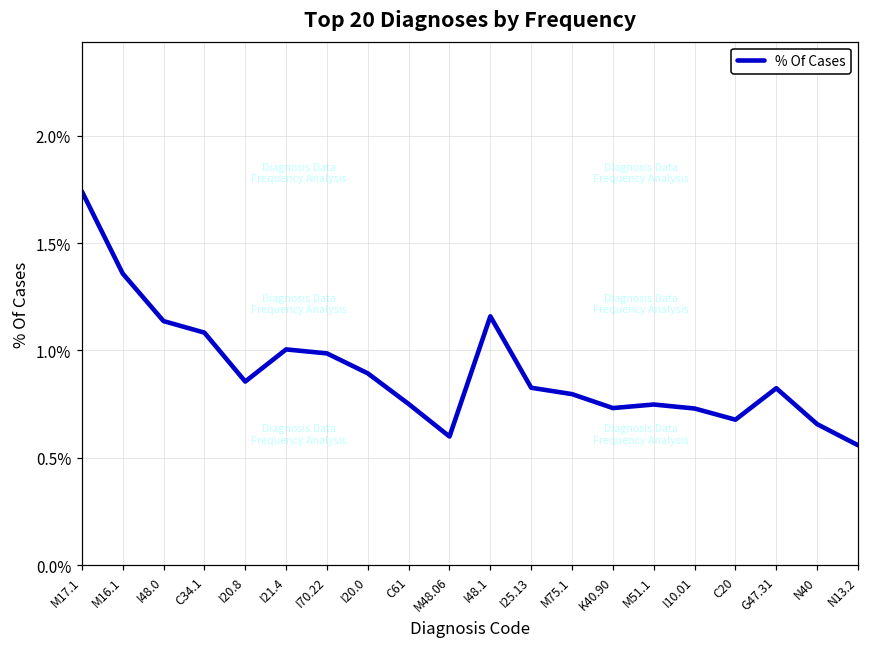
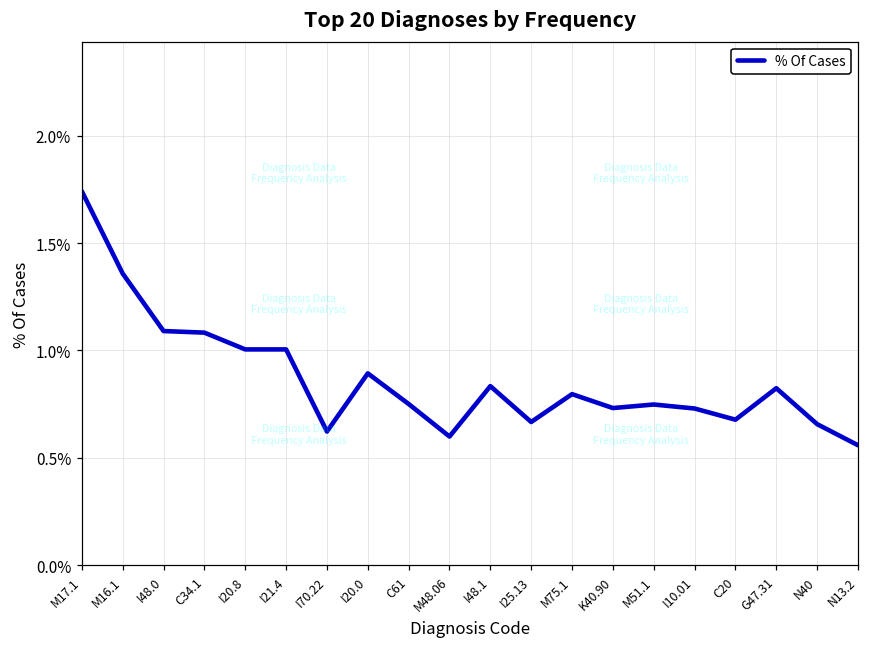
I48.0: 1.14% -> 1.09%
I20.8: 0.85% -> 1.00%
I70.22: 0.99% -> 0.62%
I48.1: 1.16% -> 0.83%
I25.13: 0.83% -> 0.67%
